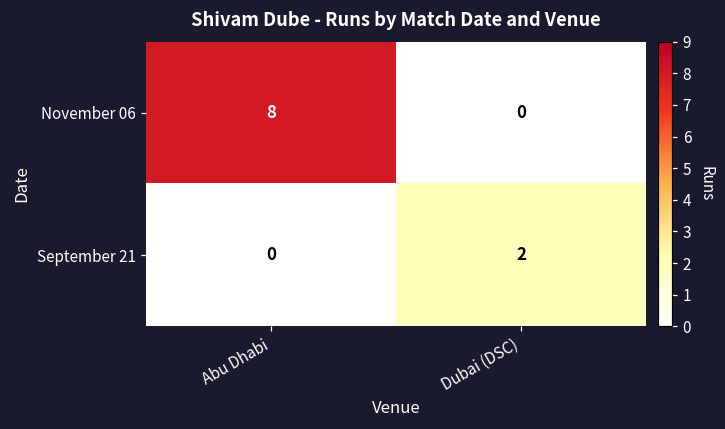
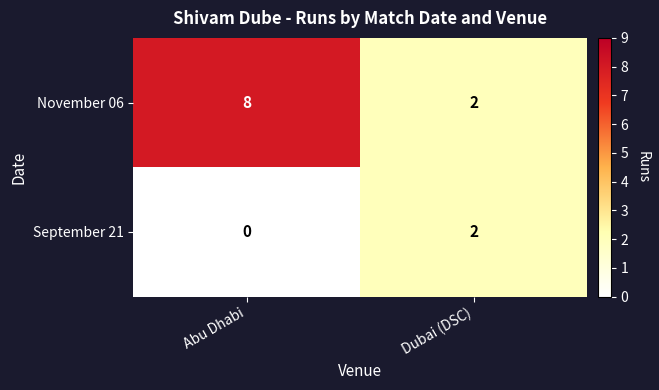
November 06, Dubai (DSC): 0 -> 2
